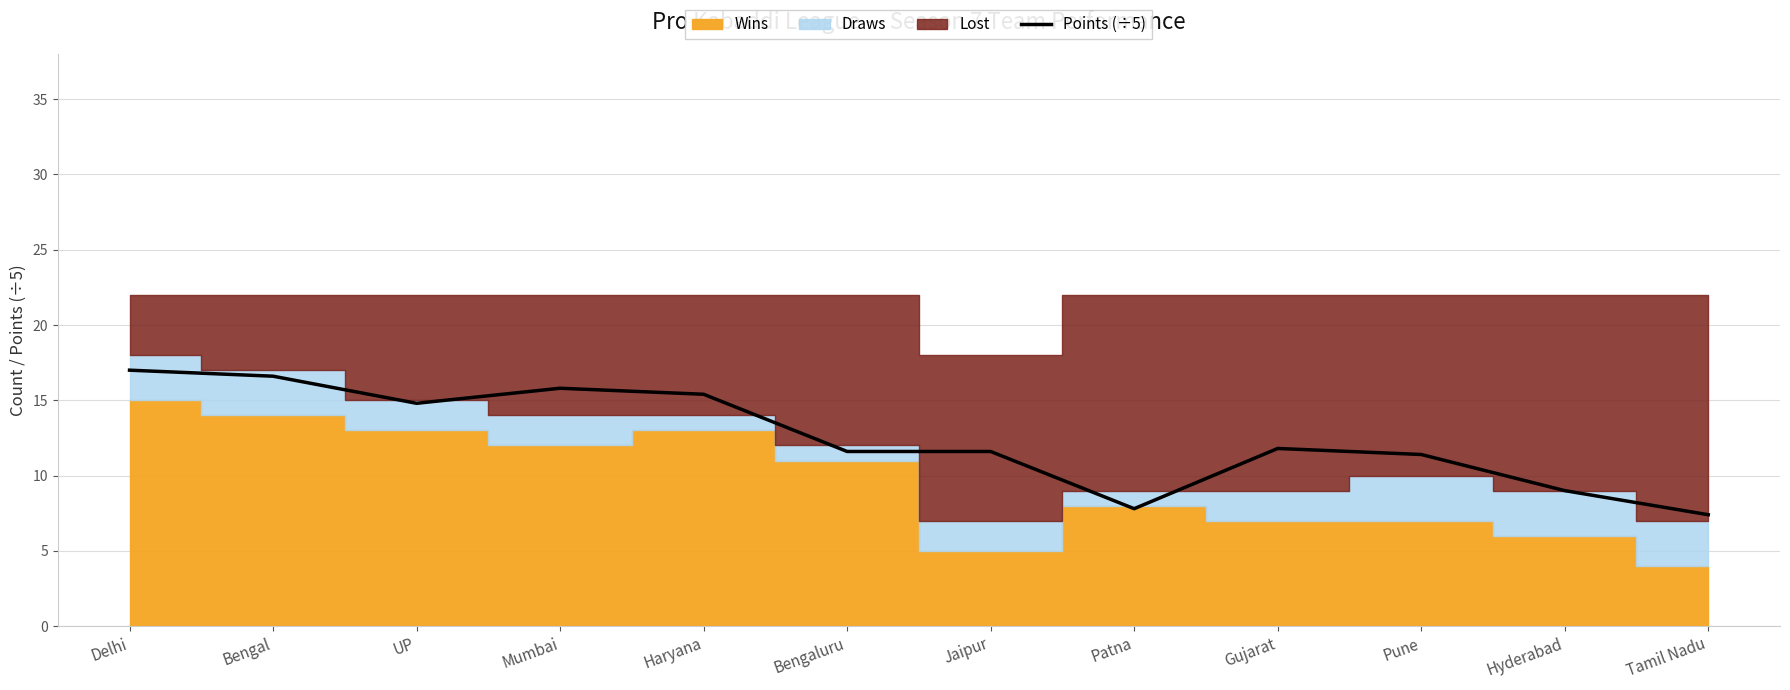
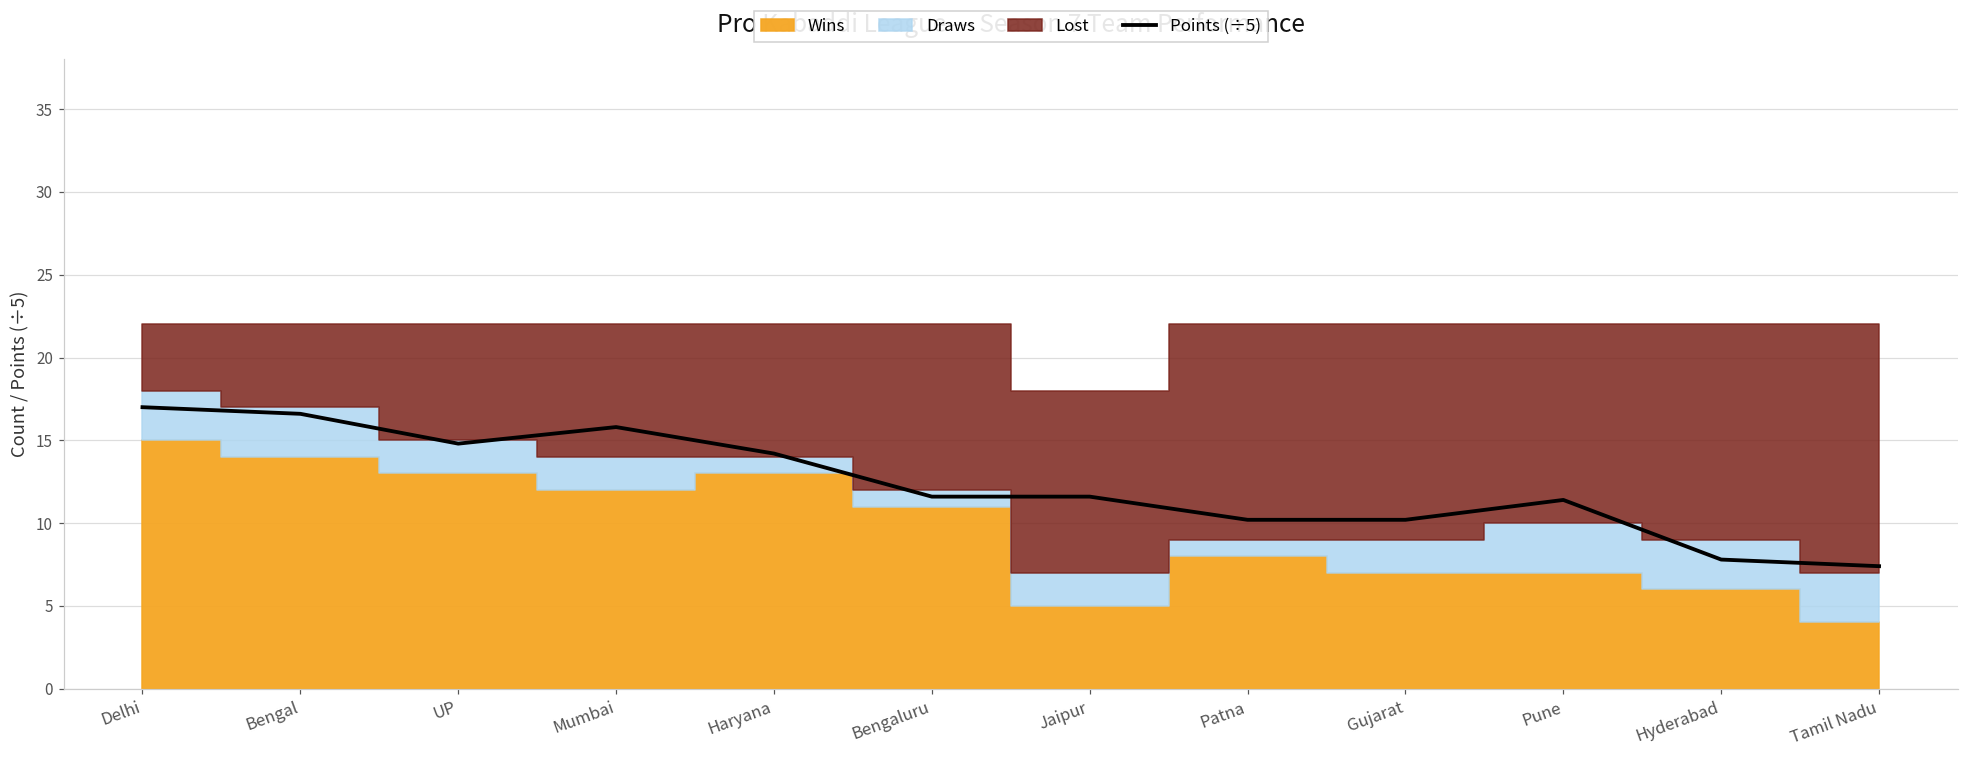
Points (÷5), Haryana: 15.4 -> 14.2
Points (÷5), Patna: 7.8 -> 10.2
Points (÷5), Gujarat: 11.8 -> 10.2
Points (÷5), Hyderabad: 9.0 -> 7.8
